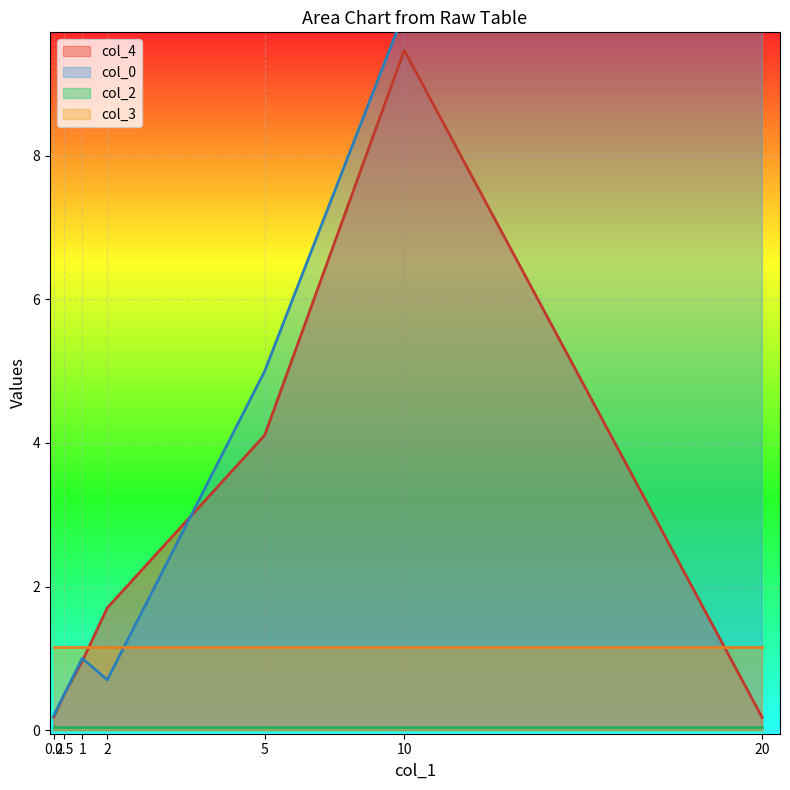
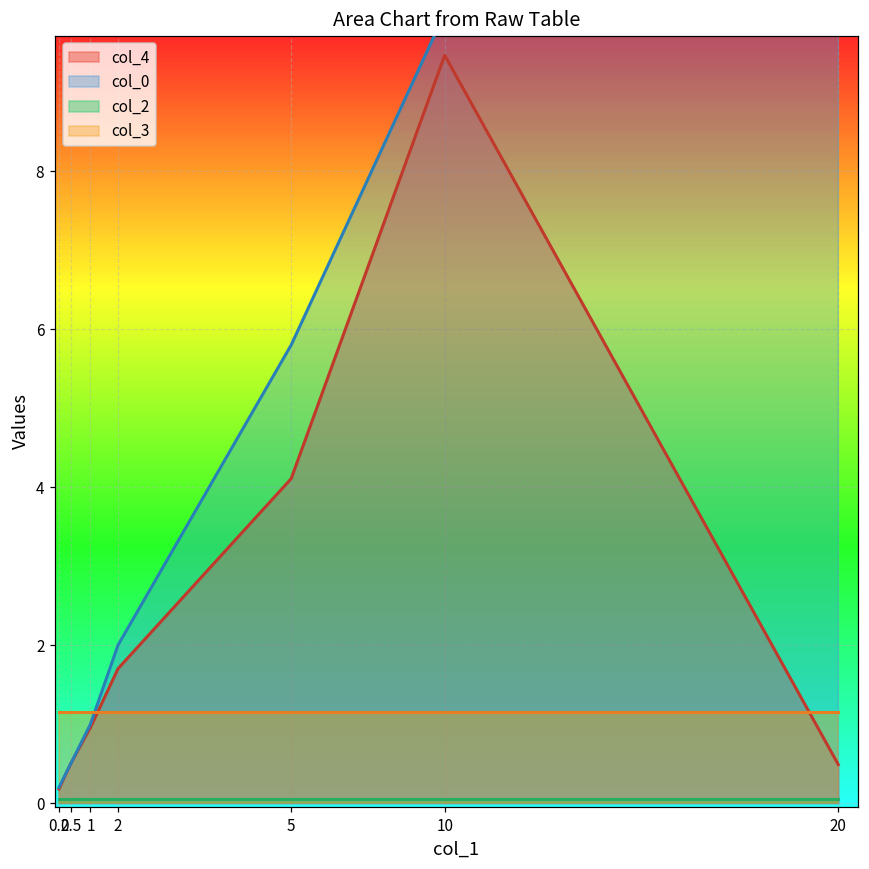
col_0, 2: 0.7 -> 2.0
col_0, 5: 5.0 -> 5.8
col_4, 20: 0.2 -> 0.5
